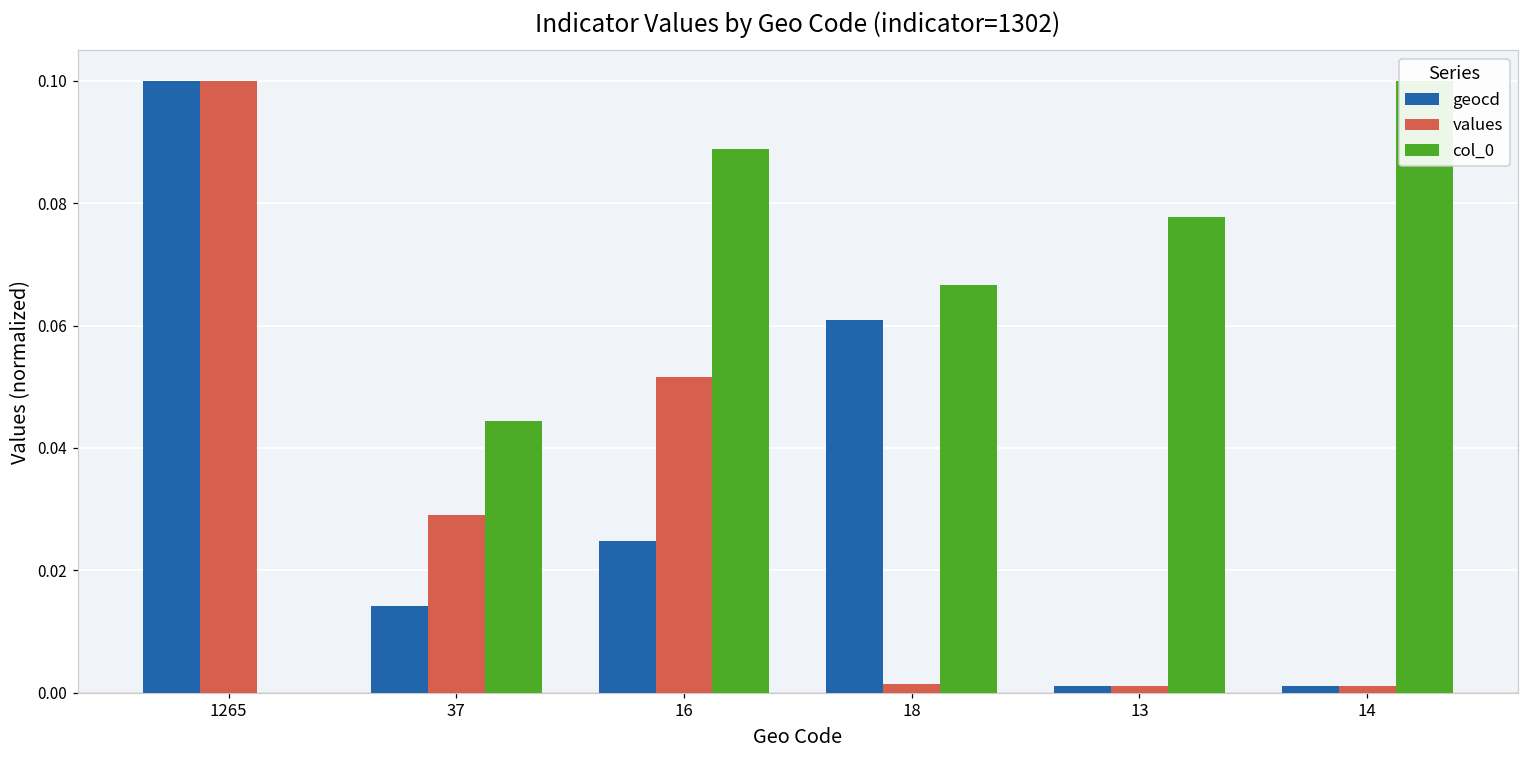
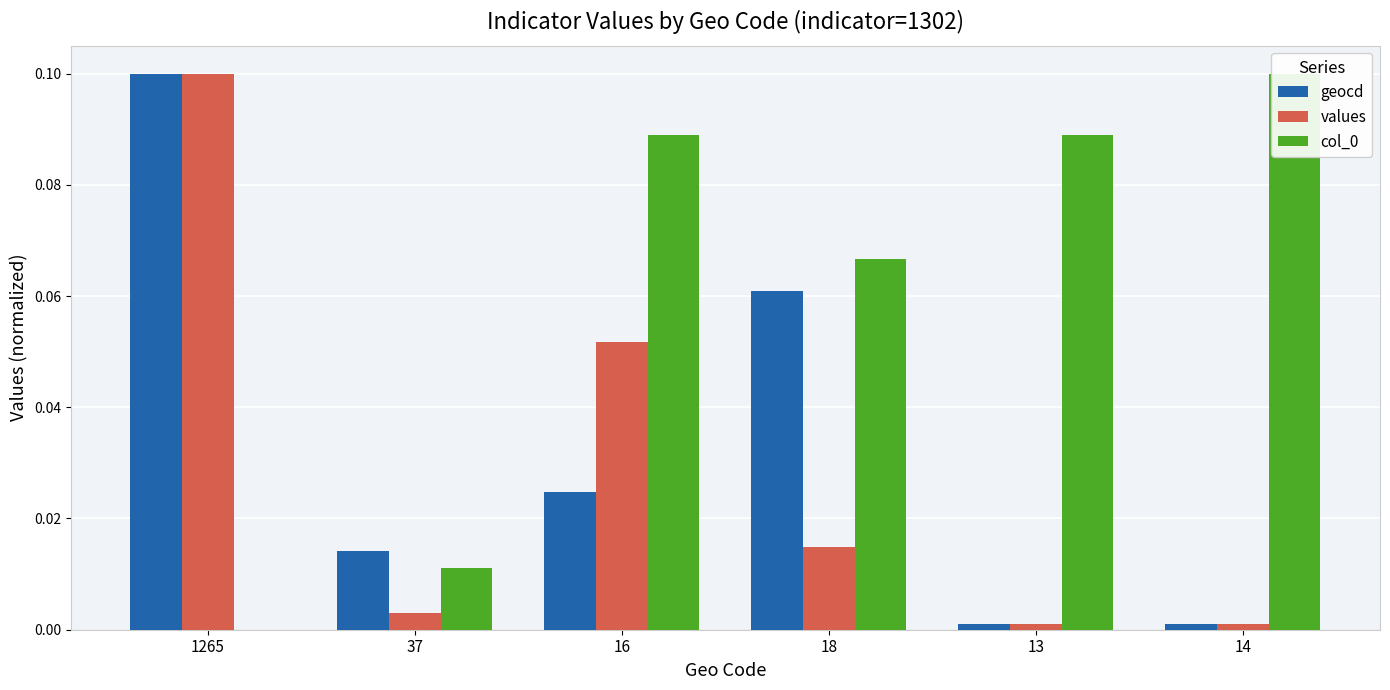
values, 37: 0.029 -> 0.003
col_0, 37: 0.044 -> 0.011
values, 18: 0.001 -> 0.015
col_0, 13: 0.078 -> 0.089
